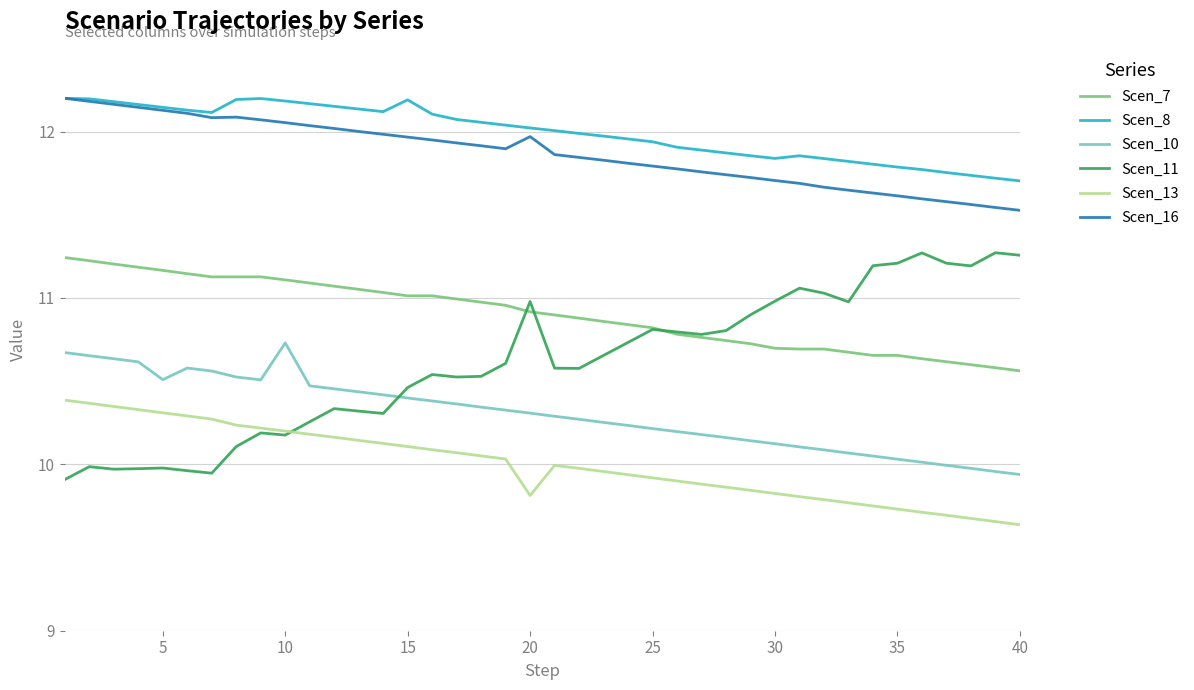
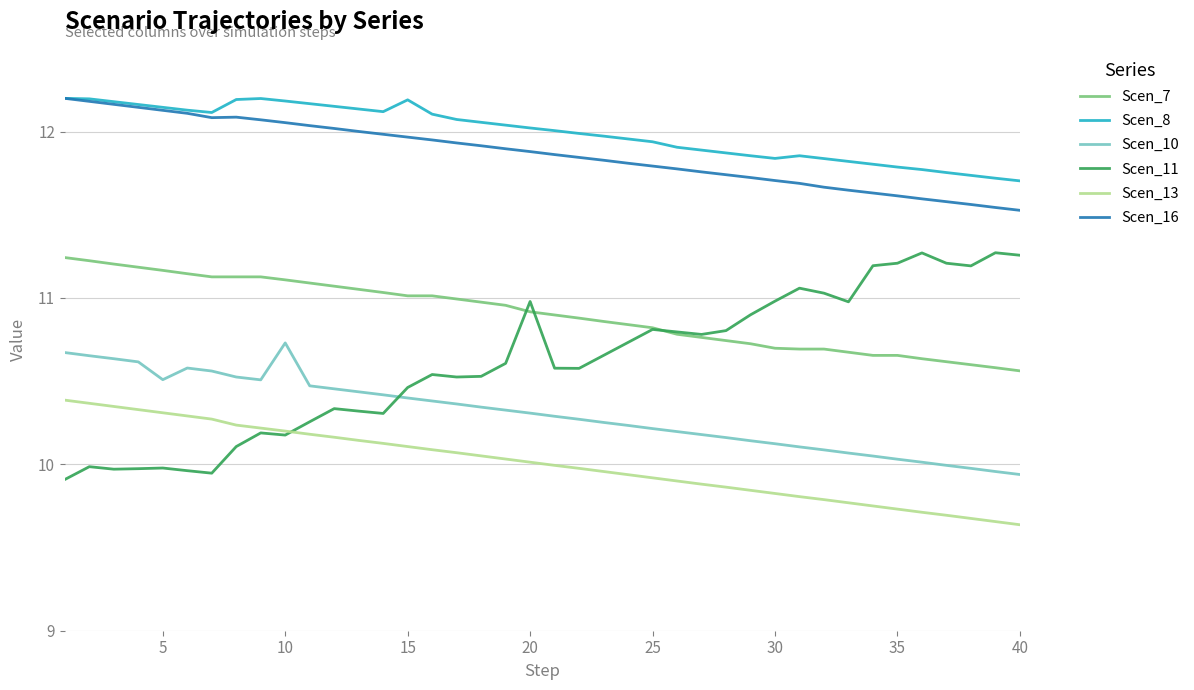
Scen_13, 20: 9.81 -> 10.01
Scen_16, 20: 11.97 -> 11.88
